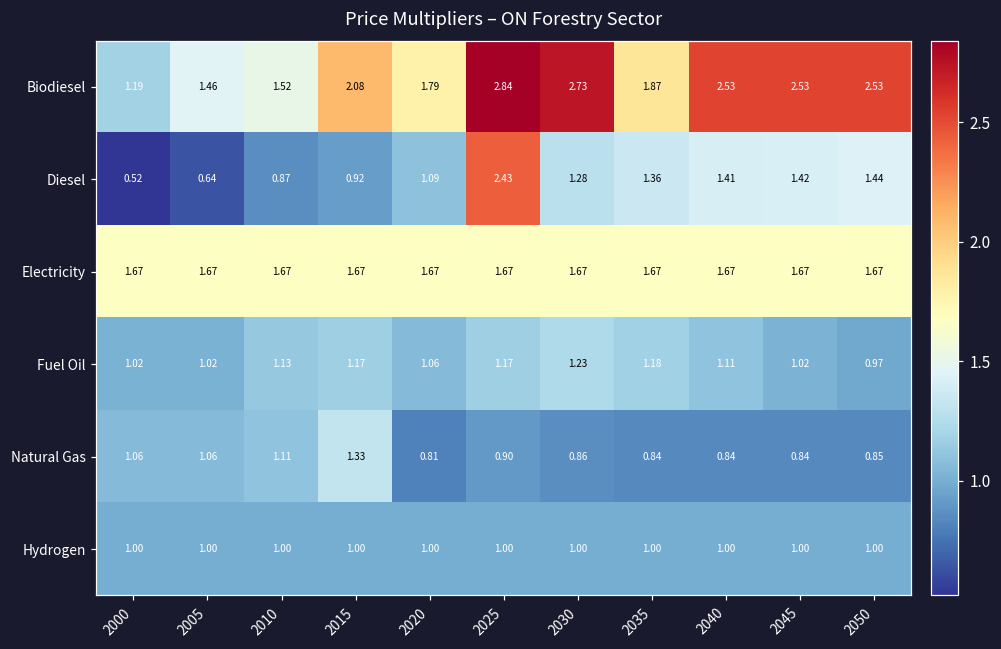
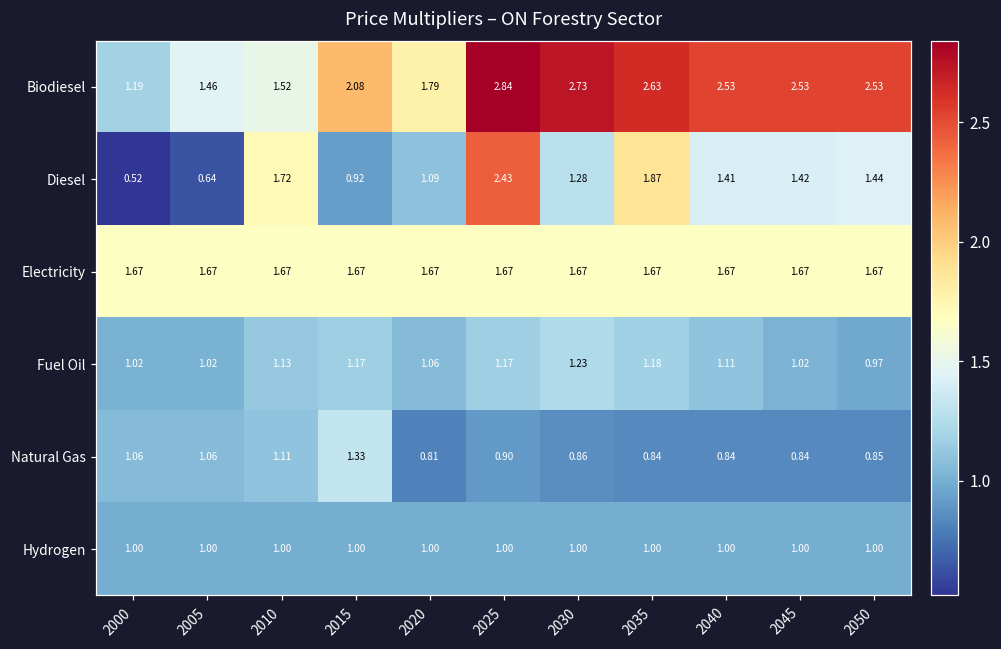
Biodiesel, 2035: 1.87 -> 2.63
Diesel, 2010: 0.87 -> 1.72
Diesel, 2035: 1.36 -> 1.87
